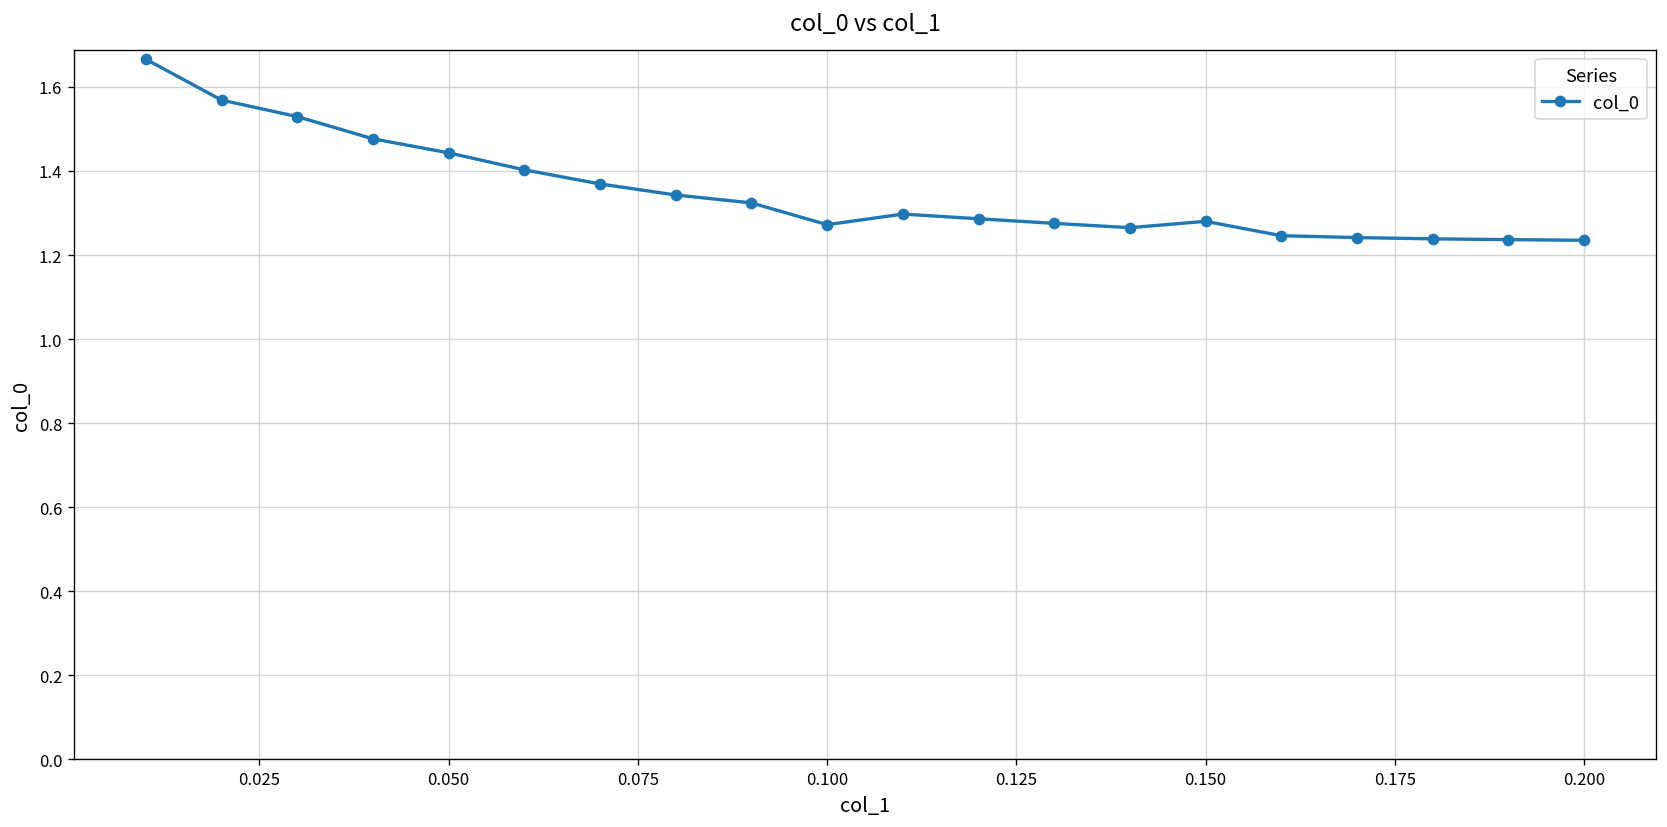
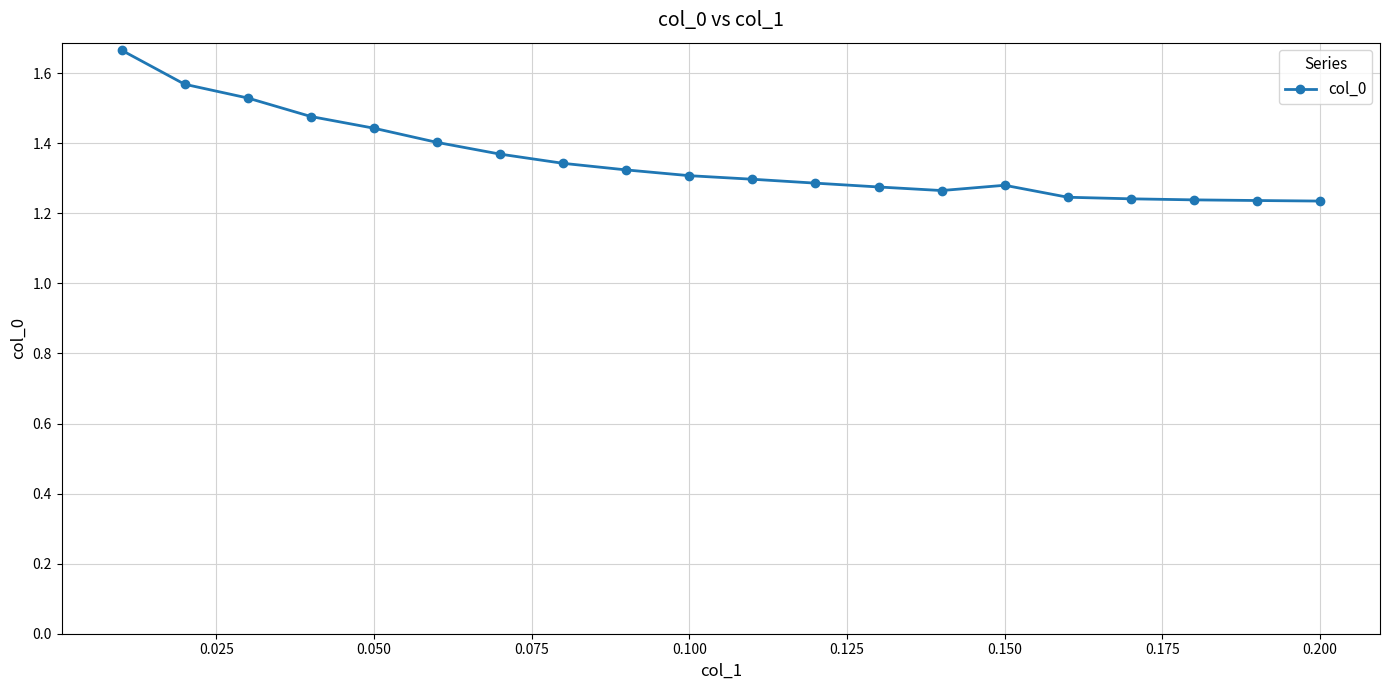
0.100: 1.27 -> 1.31
